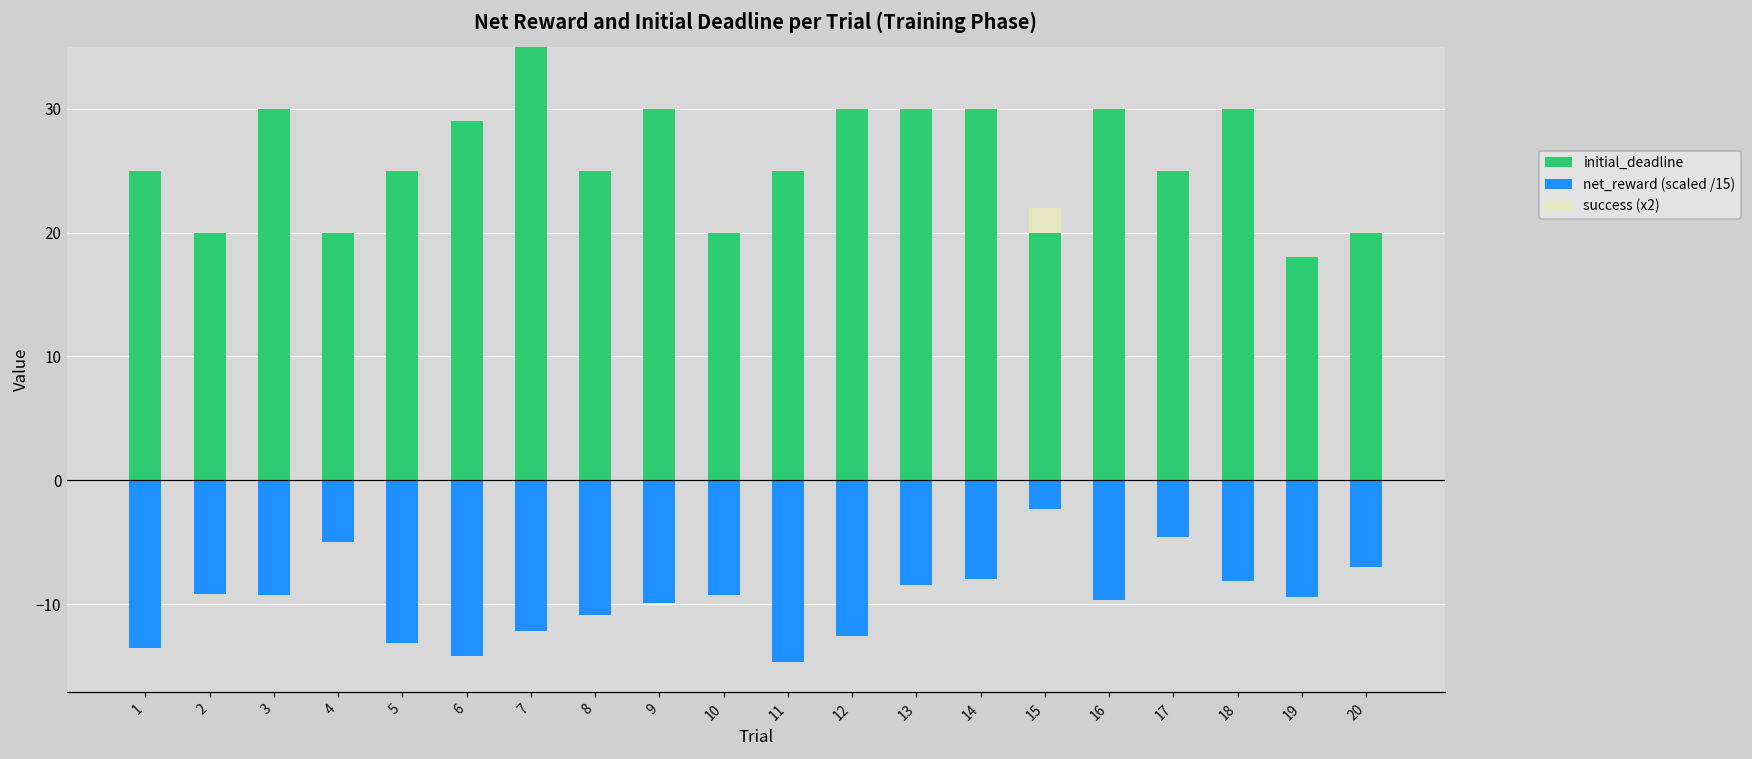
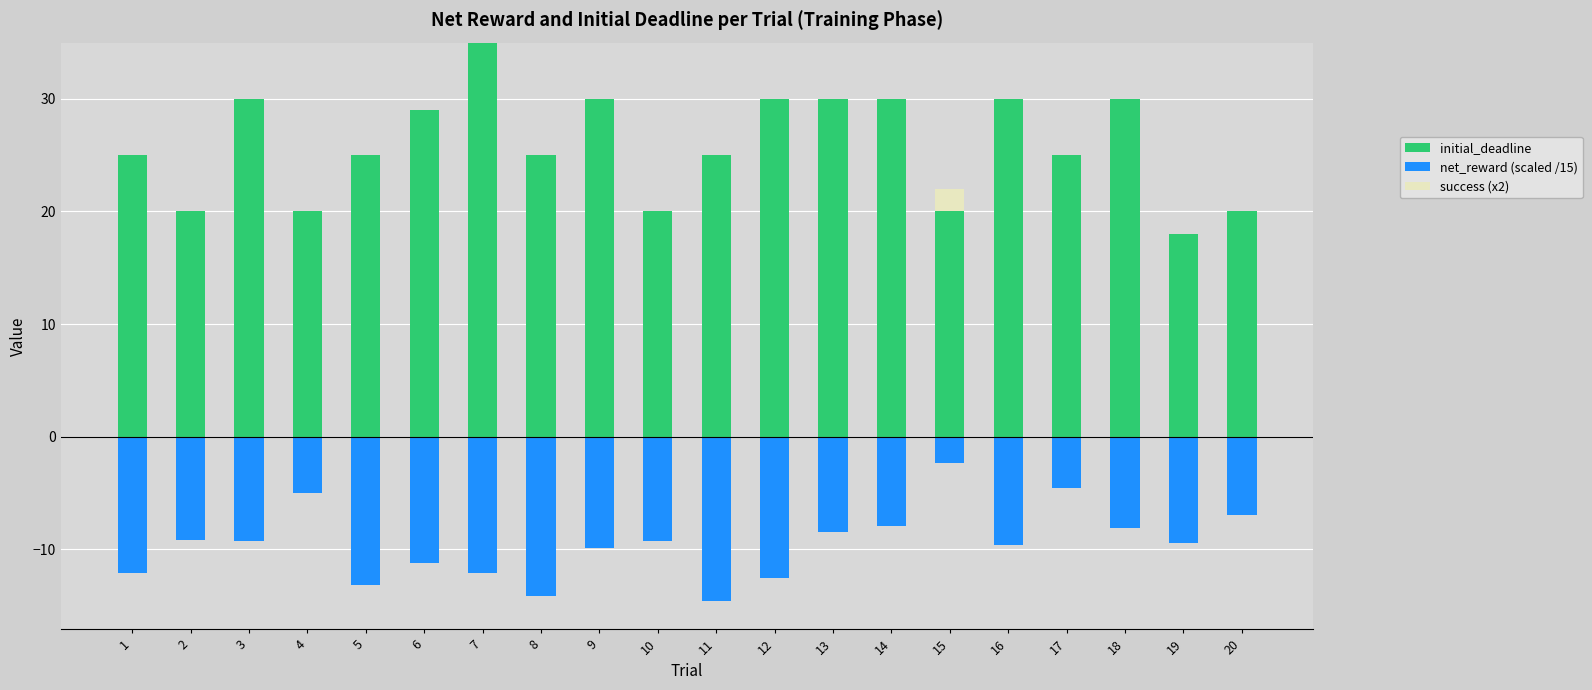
net_reward (scaled /15), 1: -13.5 -> -12.2
net_reward (scaled /15), 6: -14.2 -> -11.3
net_reward (scaled /15), 8: -10.9 -> -14.2
